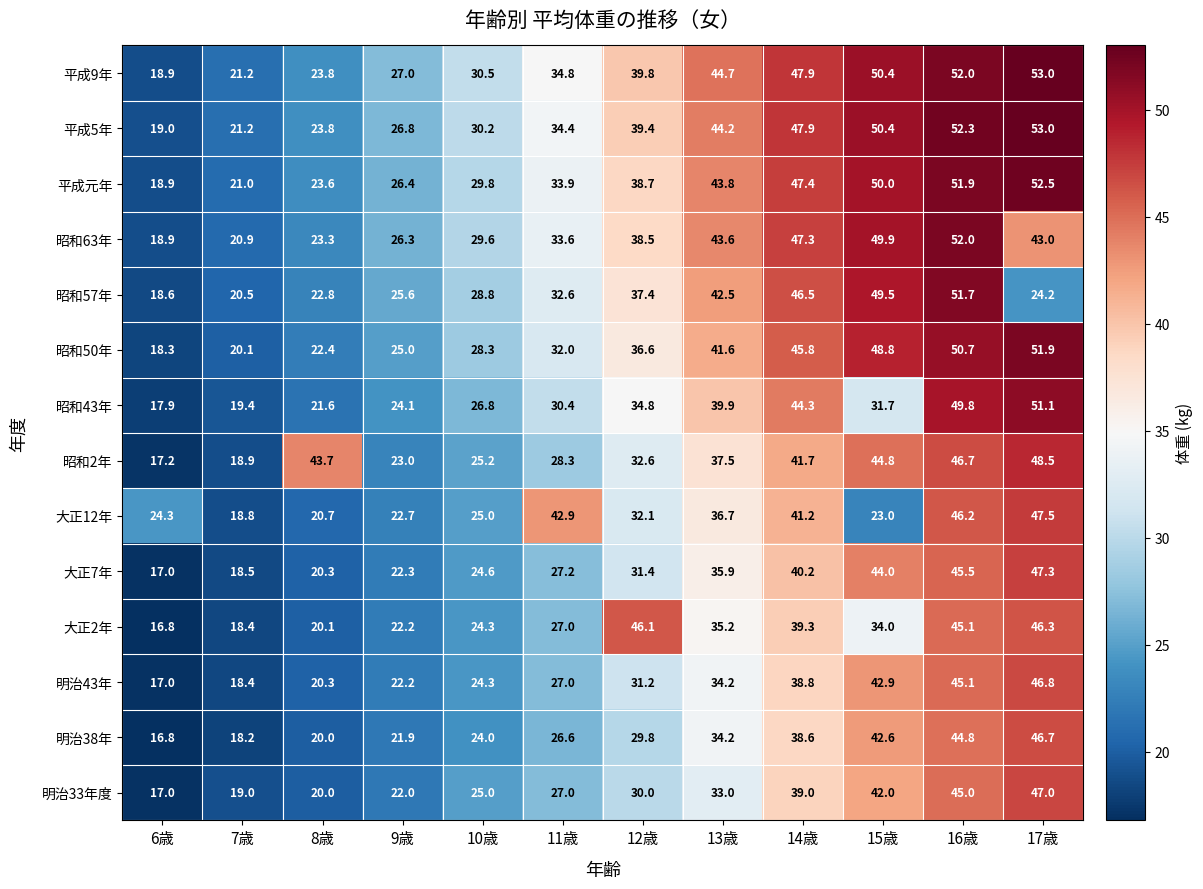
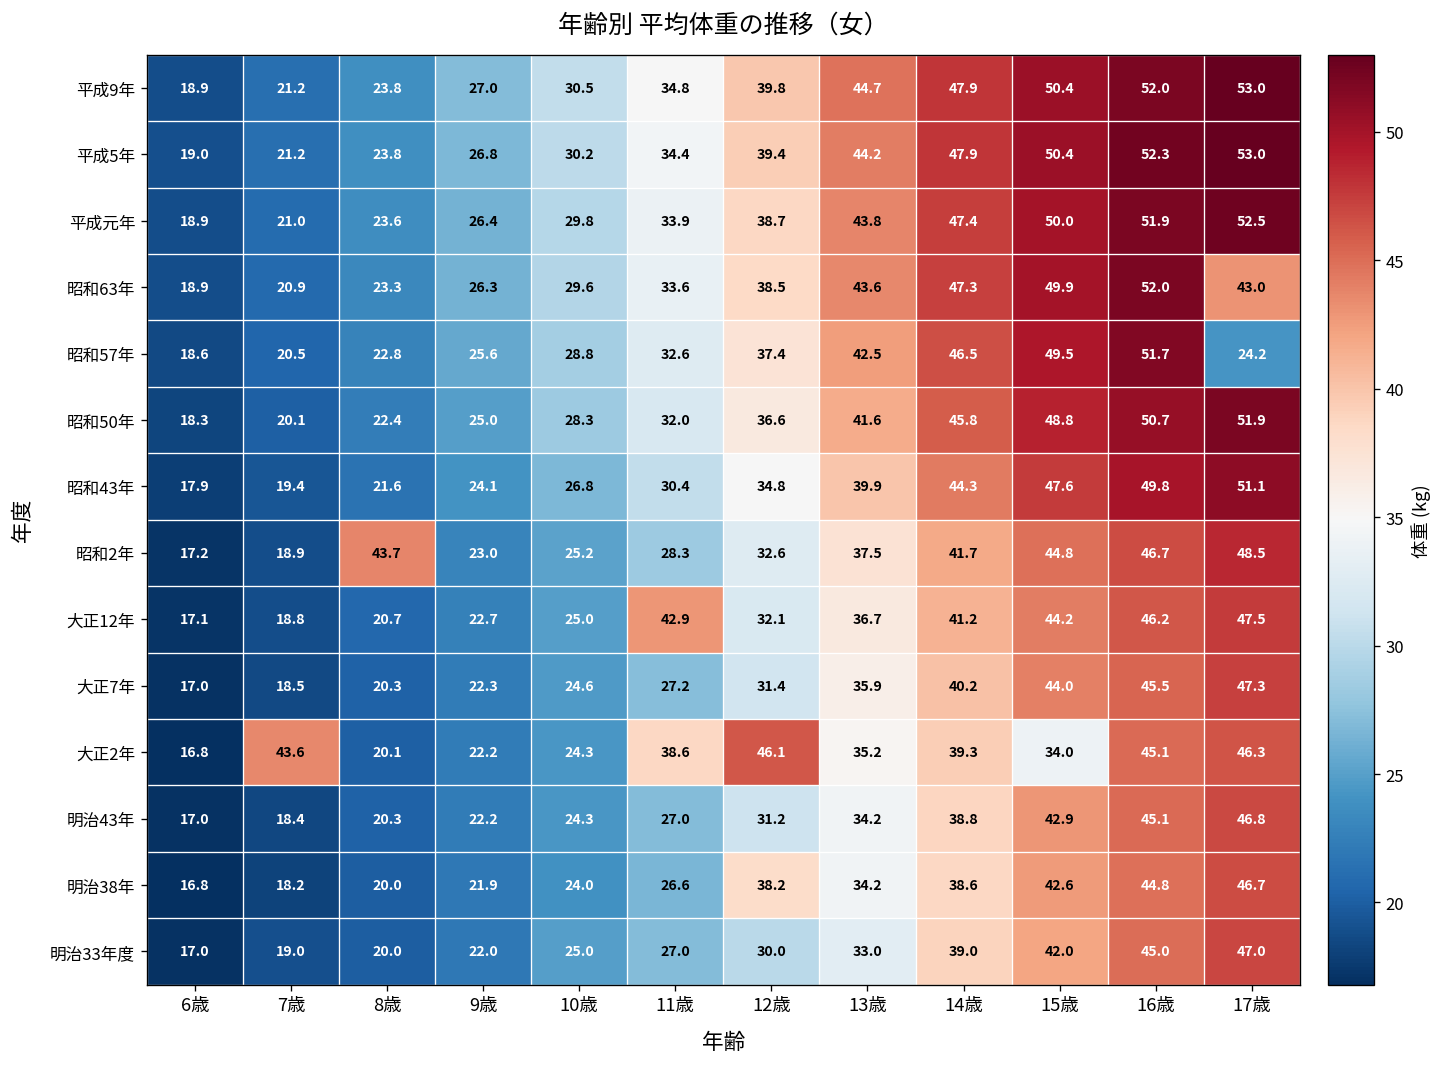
昭和43年, 15歳: 31.7 -> 47.6
大正12年, 6歳: 24.3 -> 17.1
大正12年, 15歳: 23.0 -> 44.2
大正2年, 7歳: 18.4 -> 43.6
大正2年, 11歳: 27.0 -> 38.6
明治38年, 12歳: 29.8 -> 38.2
